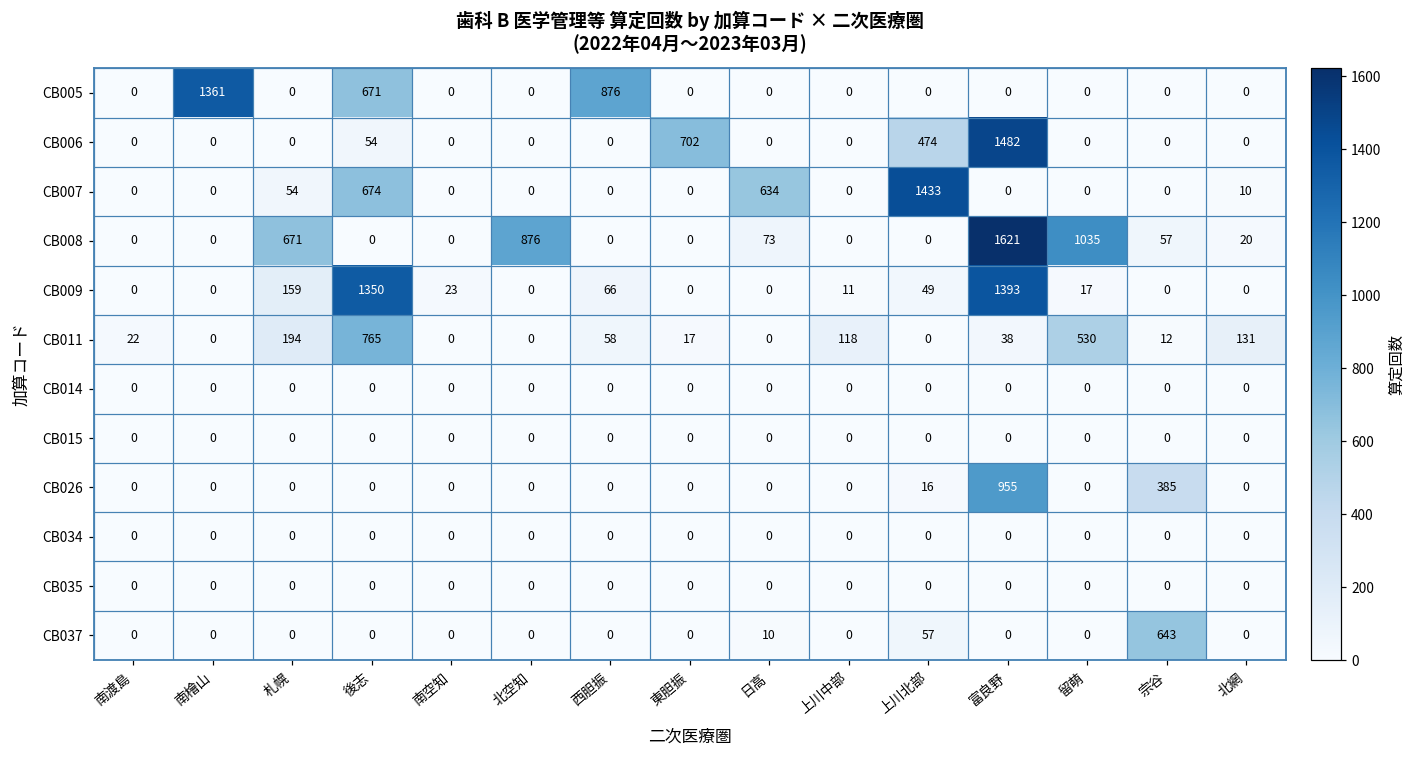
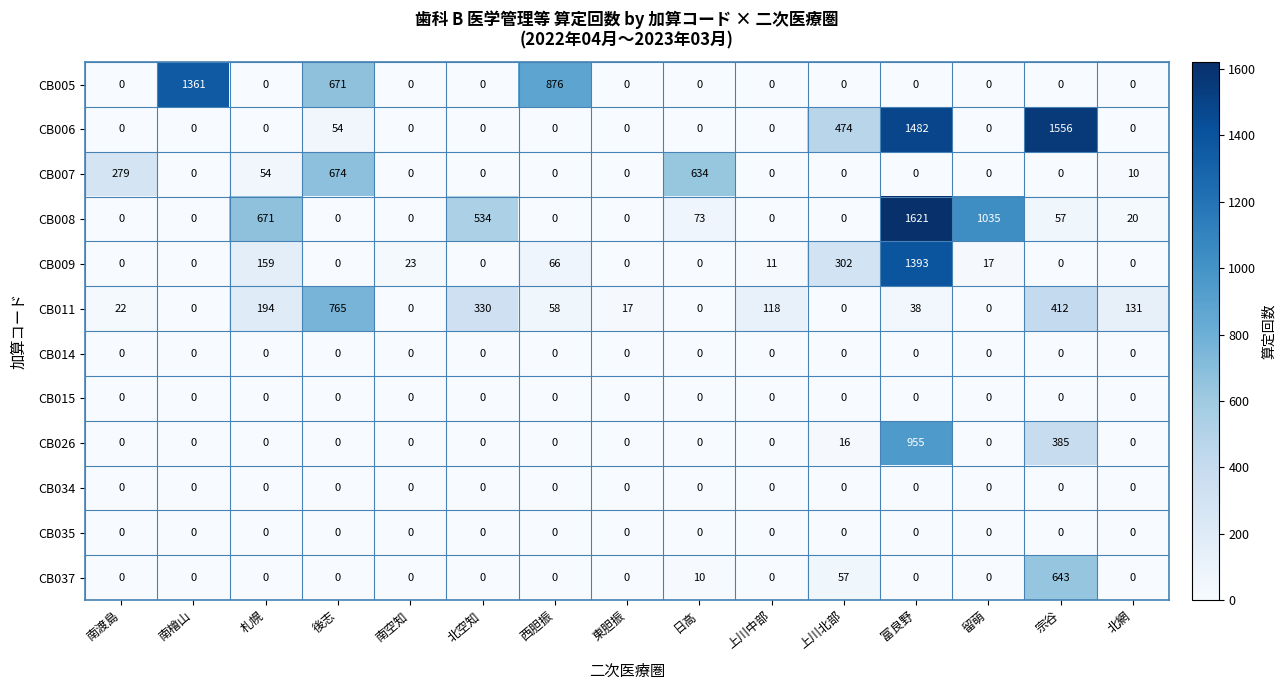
CB006, 東胆振: 702 -> 0
CB006, 宗谷: 0 -> 1556
CB007, 南渡島: 0 -> 279
CB007, 上川北部: 1433 -> 0
CB008, 北空知: 876 -> 534
CB009, 後志: 1350 -> 0
CB009, 上川北部: 49 -> 302
CB011, 北空知: 0 -> 330
CB011, 留萌: 530 -> 0
CB011, 宗谷: 12 -> 412
